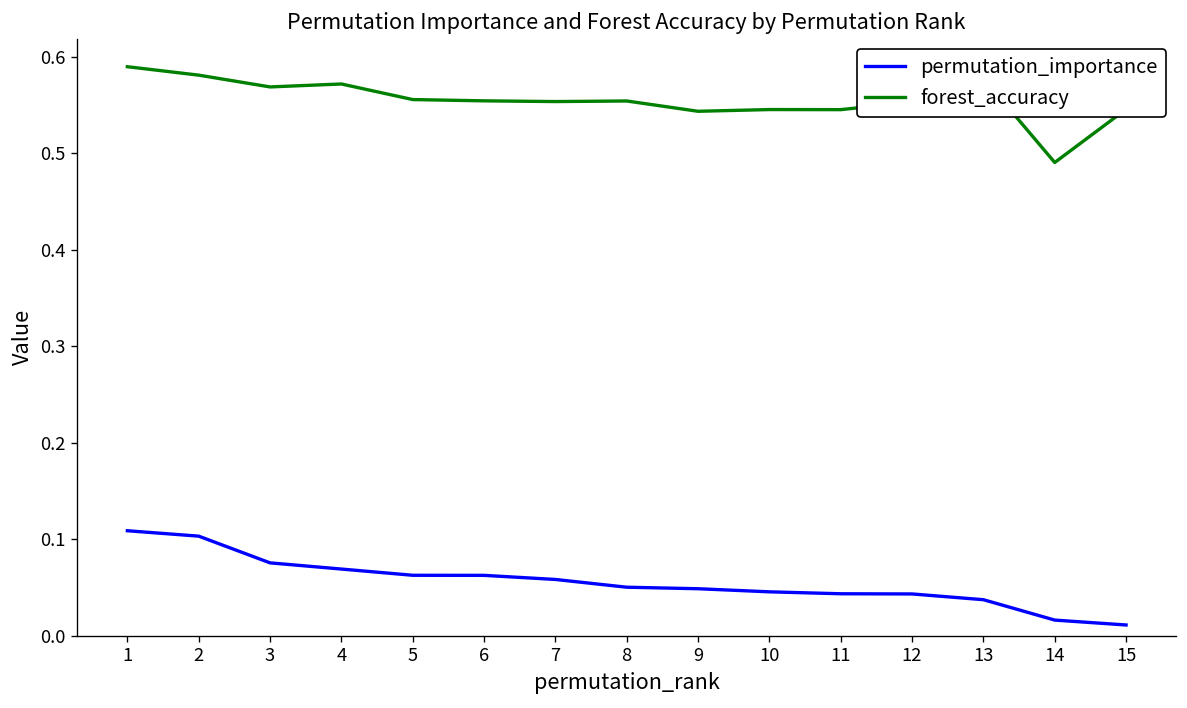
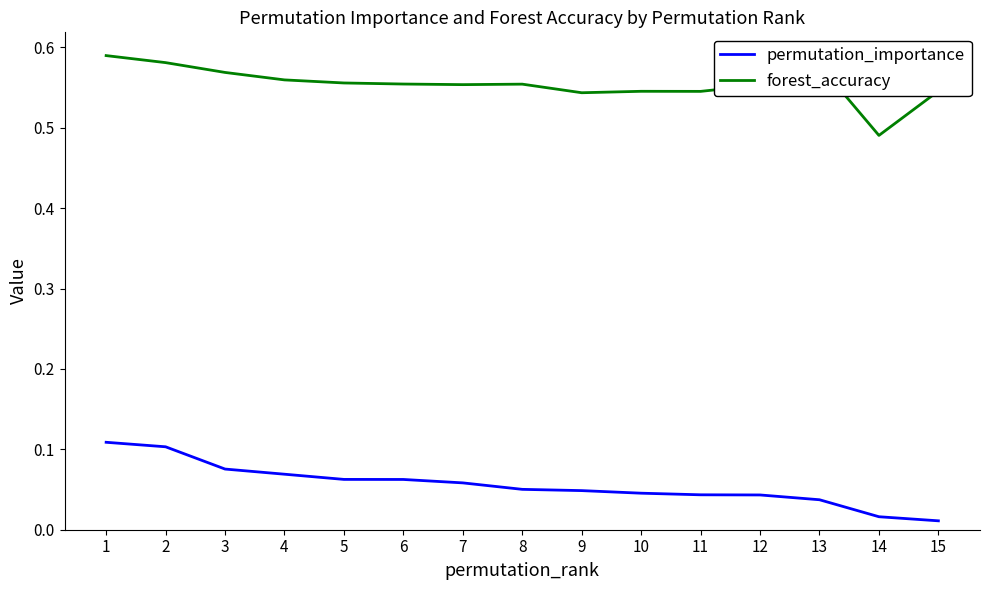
forest_accuracy, 4: 0.57 -> 0.56
